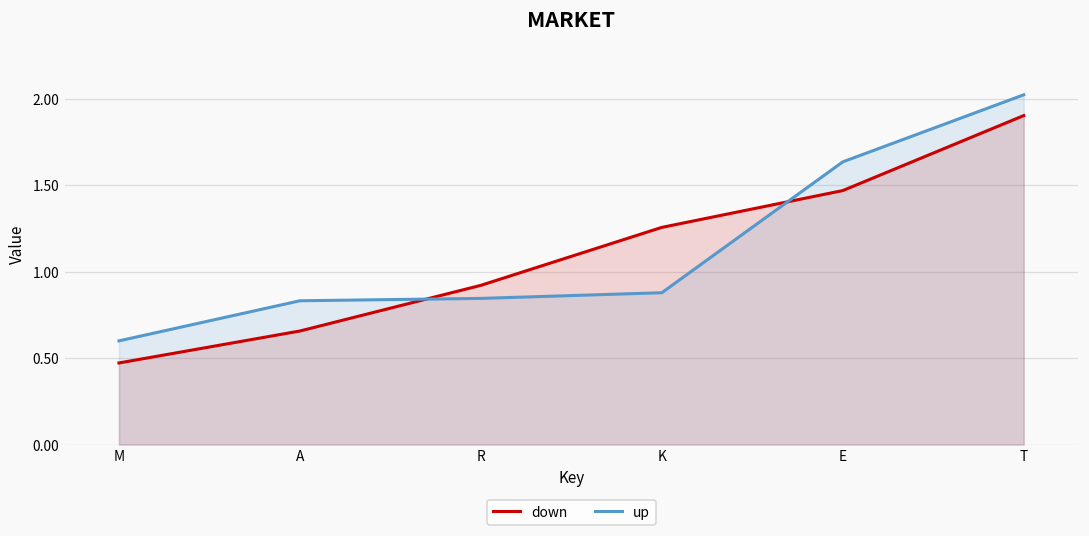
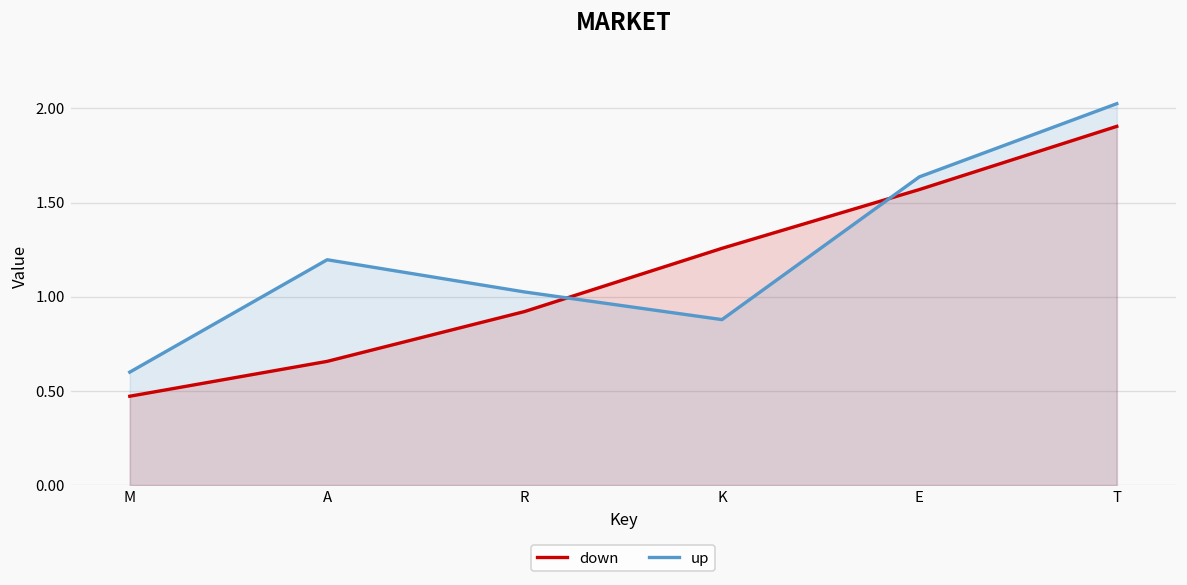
up, A: 0.83 -> 1.20
up, R: 0.85 -> 1.03
down, E: 1.47 -> 1.57
